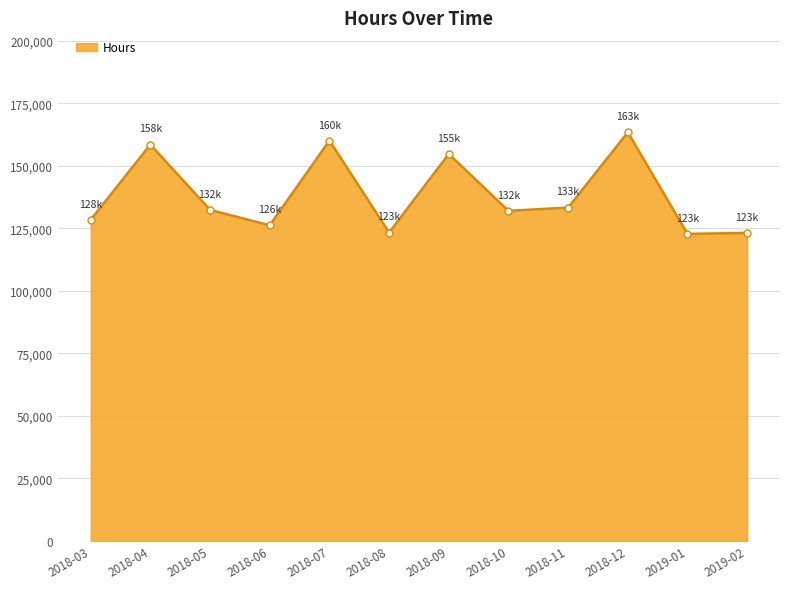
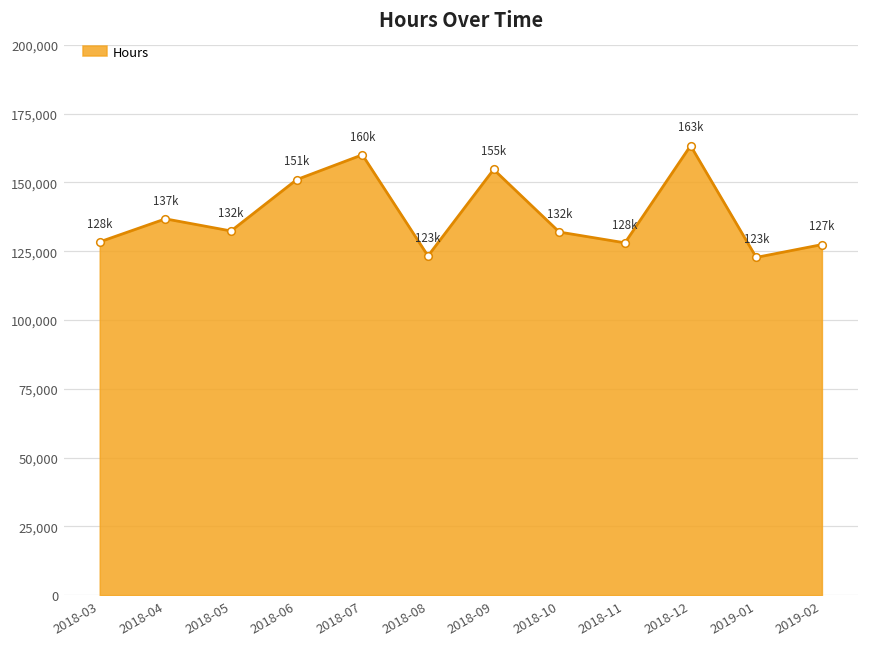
2018-04: 158k -> 137k
2018-06: 126k -> 151k
2018-11: 133k -> 128k
2019-02: 123k -> 127k
